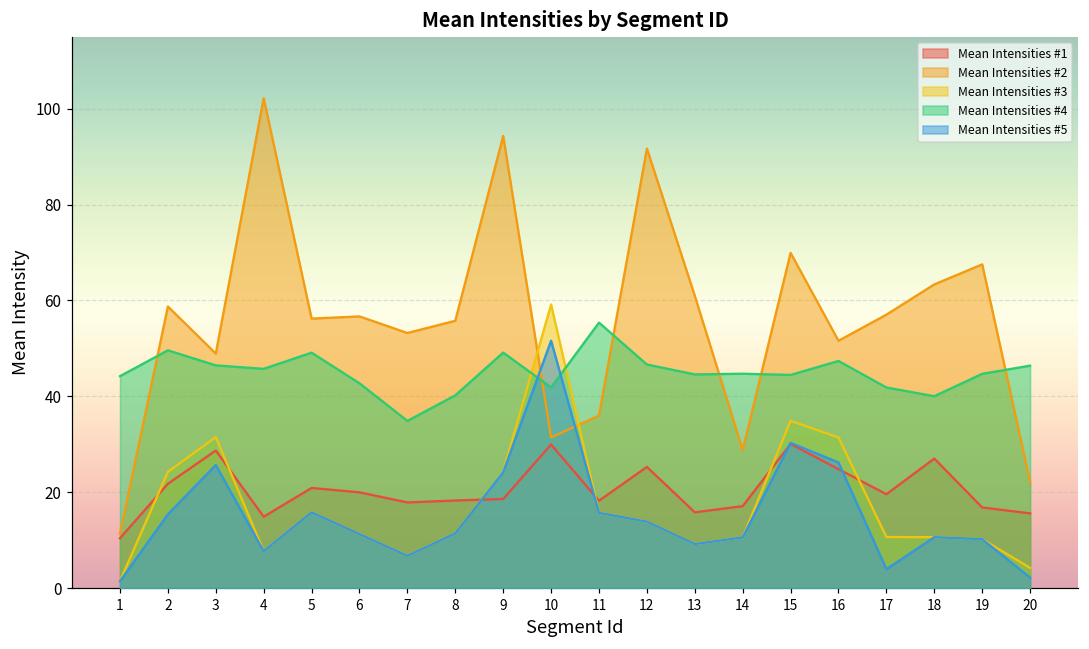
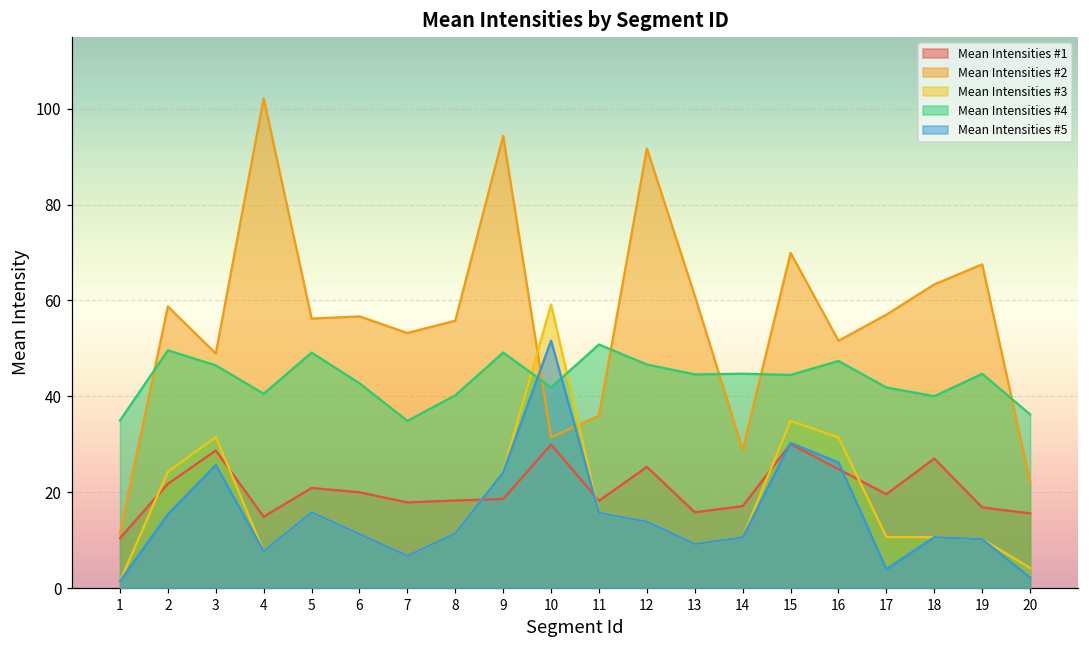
Mean Intensities #4, 1: 44 -> 35
Mean Intensities #4, 4: 46 -> 41
Mean Intensities #4, 11: 55 -> 51
Mean Intensities #4, 20: 46 -> 36
